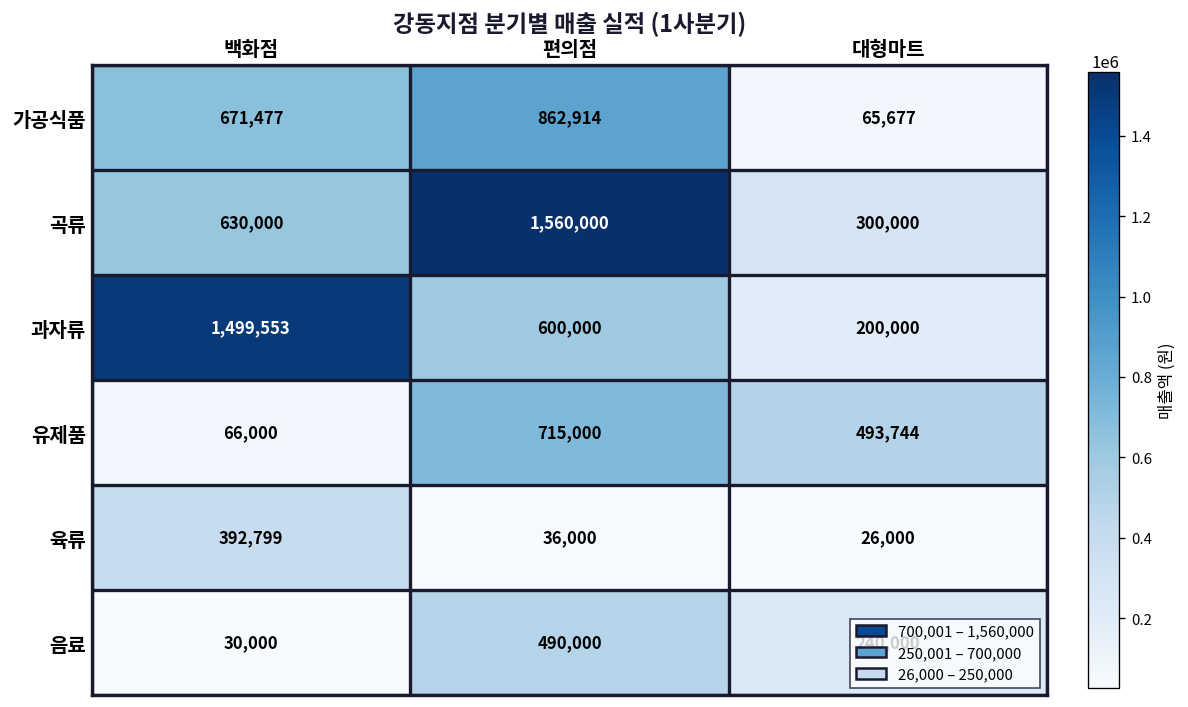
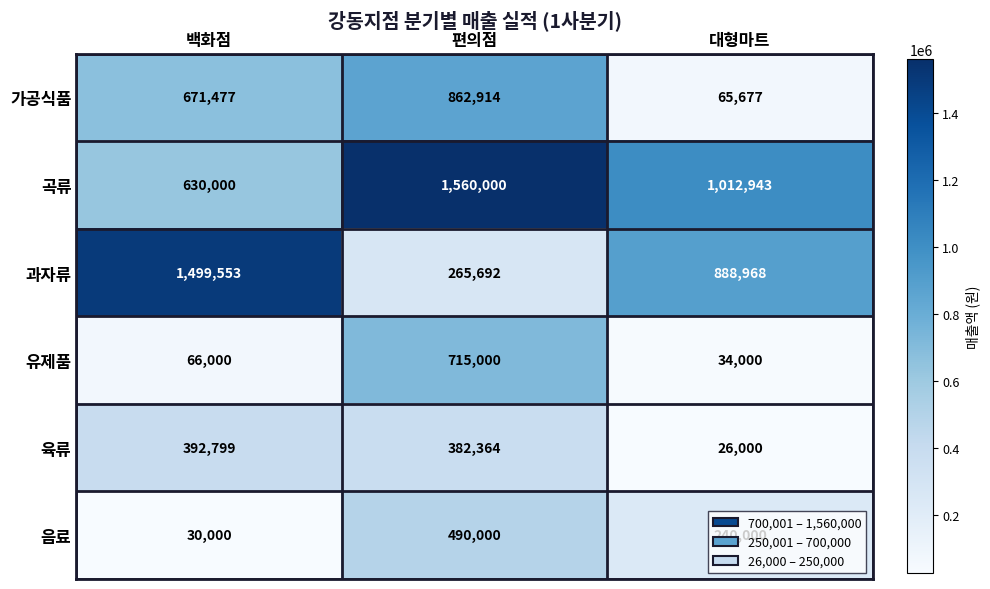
곡류, 대형마트: 300,000 -> 1,012,943
과자류, 편의점: 600,000 -> 265,692
과자류, 대형마트: 200,000 -> 888,968
유제품, 대형마트: 493,744 -> 34,000
육류, 편의점: 36,000 -> 382,364
